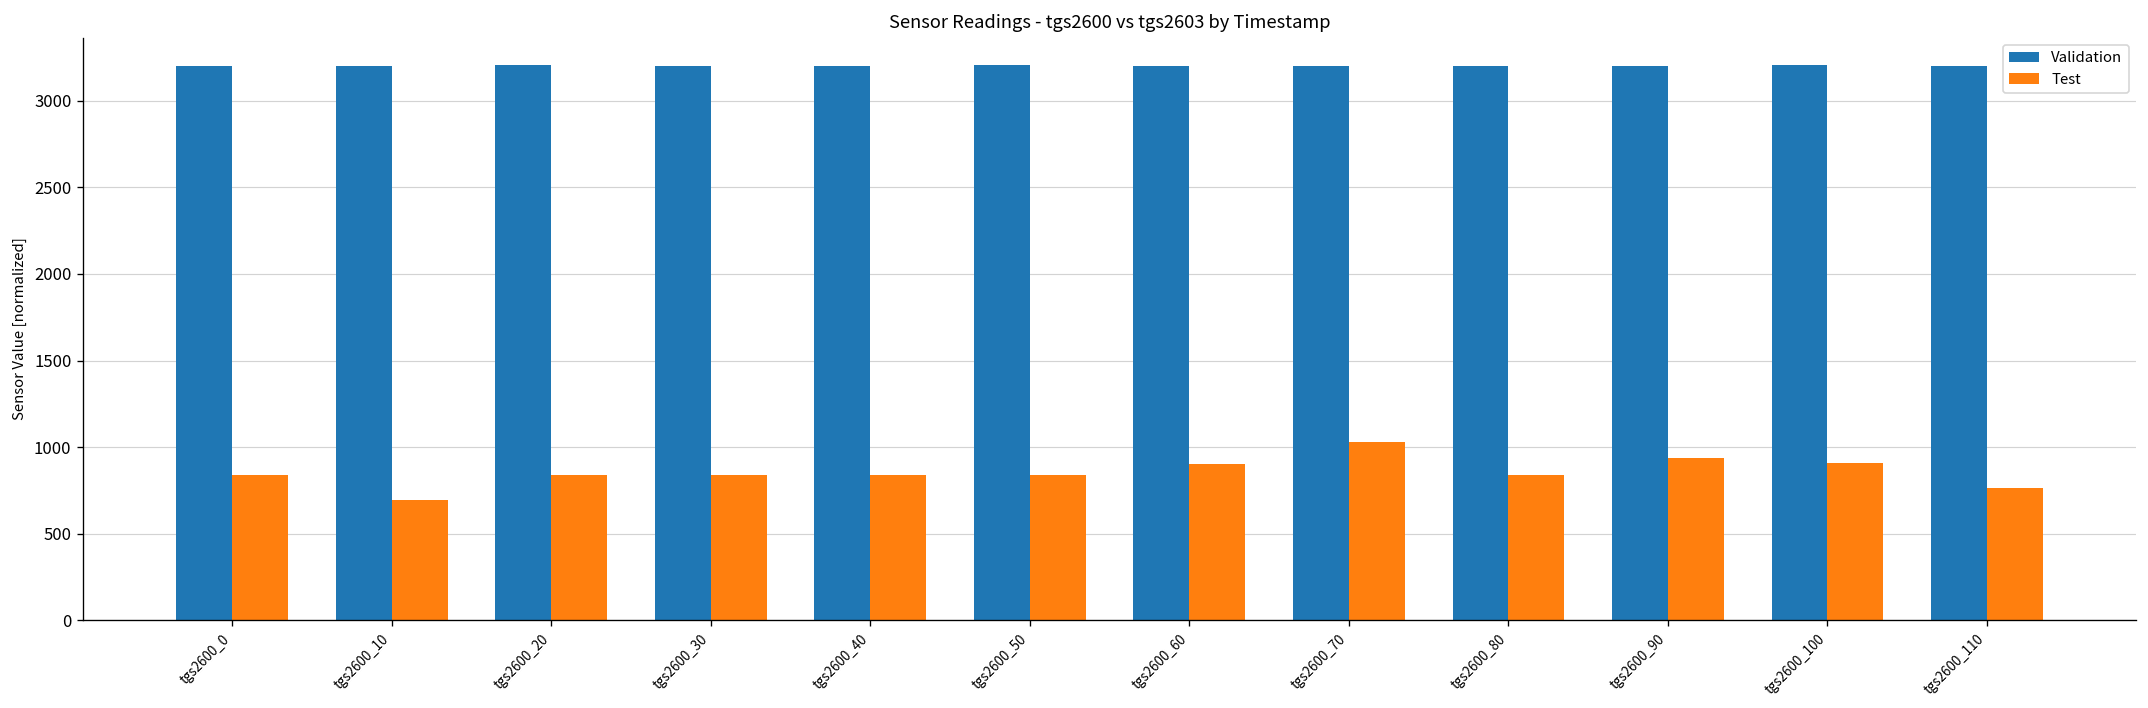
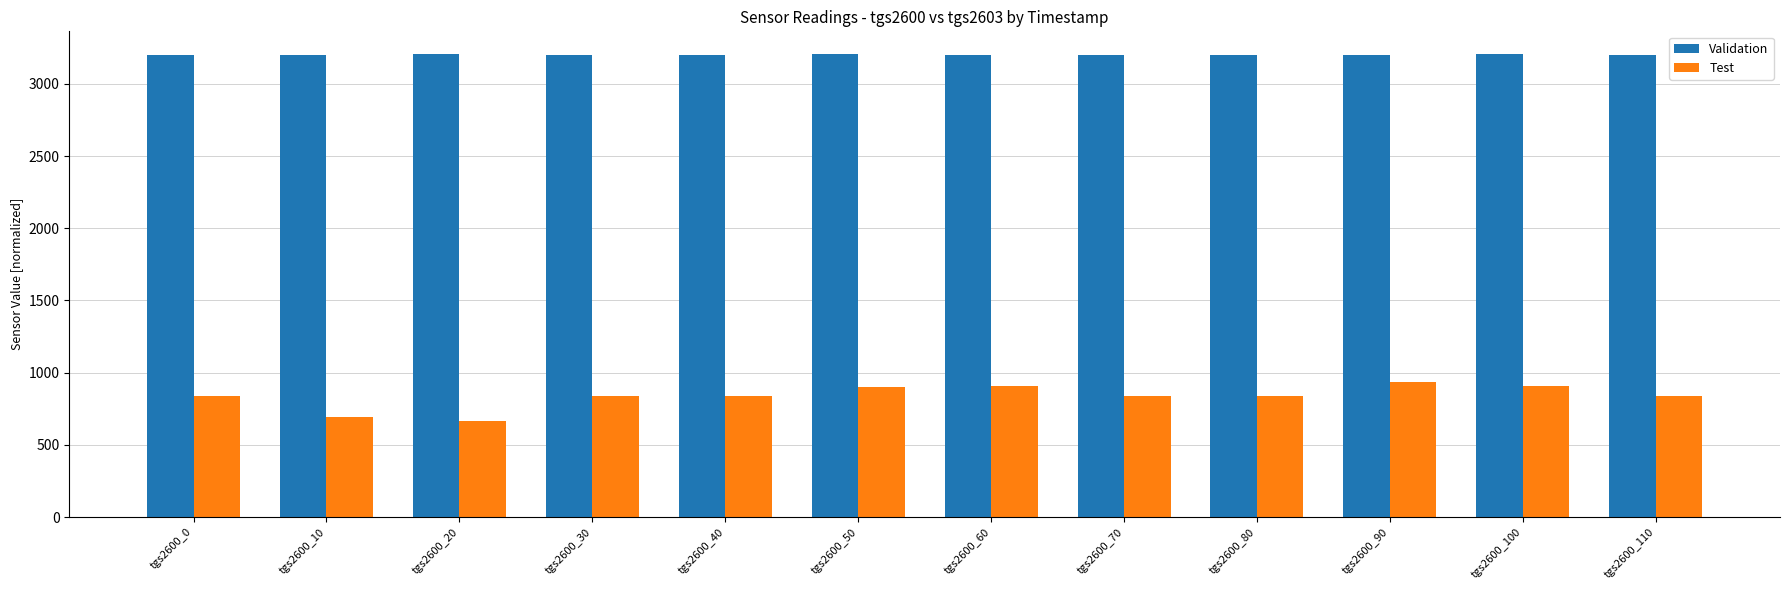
Test, tgs2600_20: 840 -> 670
Test, tgs2600_50: 840 -> 900
Test, tgs2600_70: 1030 -> 840
Test, tgs2600_110: 770 -> 840
